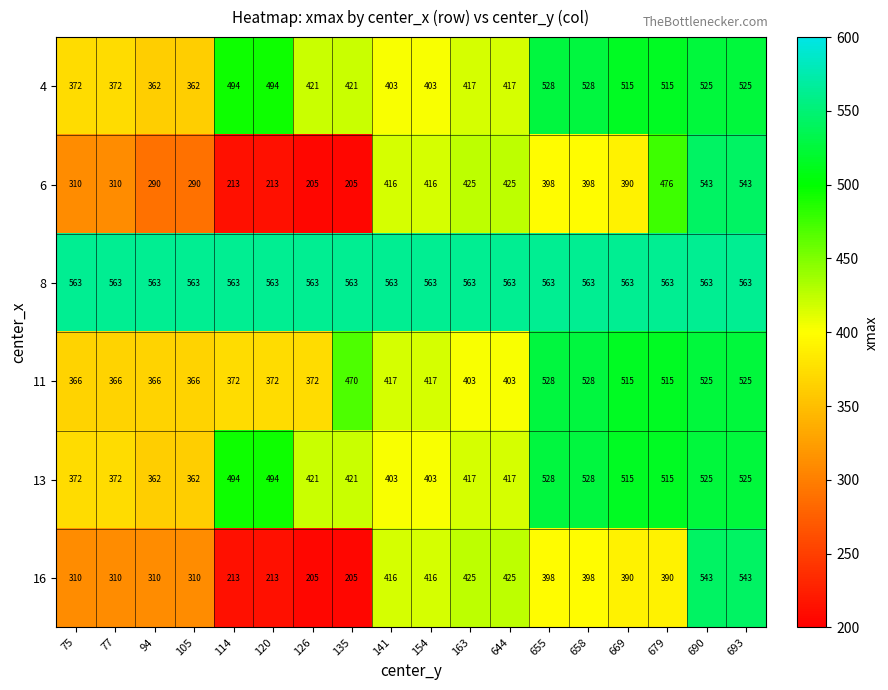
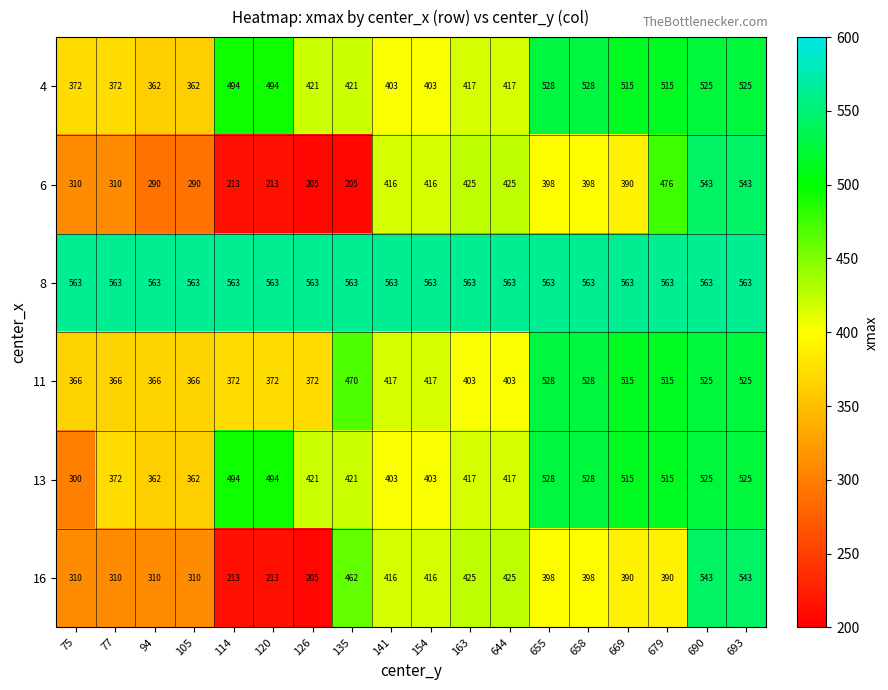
13, 75: 372 -> 300
16, 135: 205 -> 462
